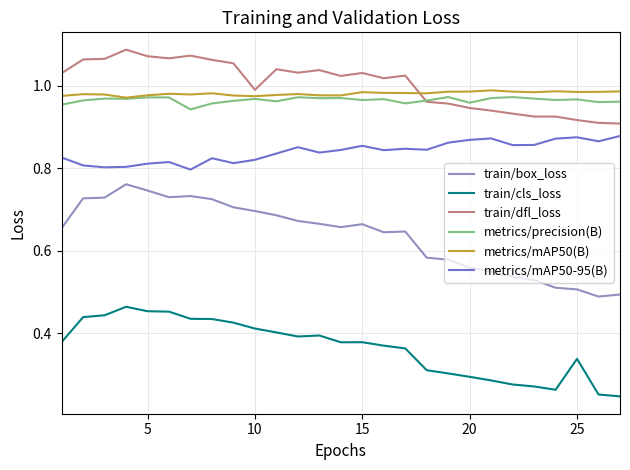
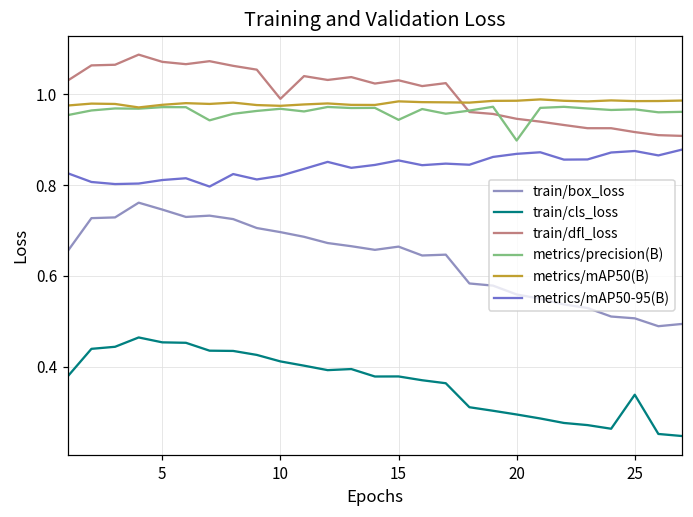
metrics/precision(B), 15: 0.97 -> 0.94
metrics/precision(B), 20: 0.96 -> 0.90
